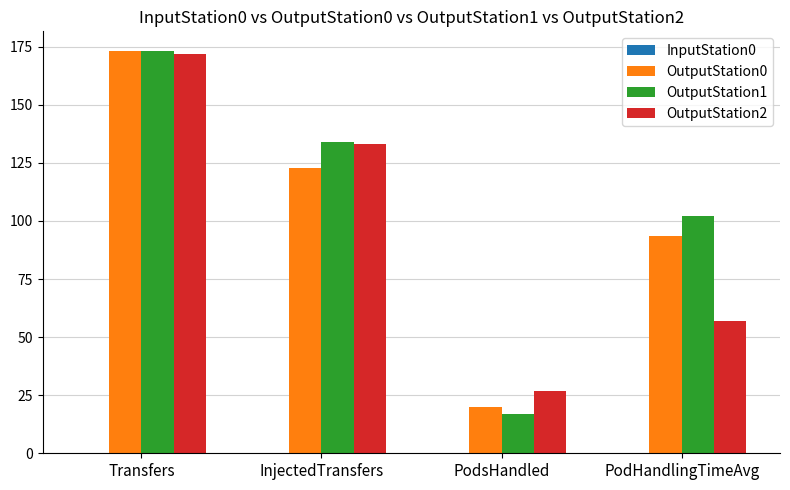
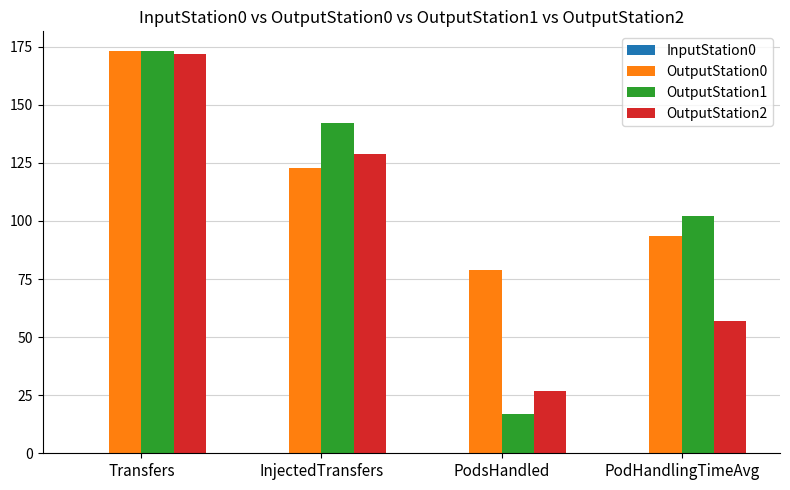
OutputStation1, InjectedTransfers: 134 -> 142
OutputStation2, InjectedTransfers: 133 -> 129
OutputStation0, PodsHandled: 20 -> 79
